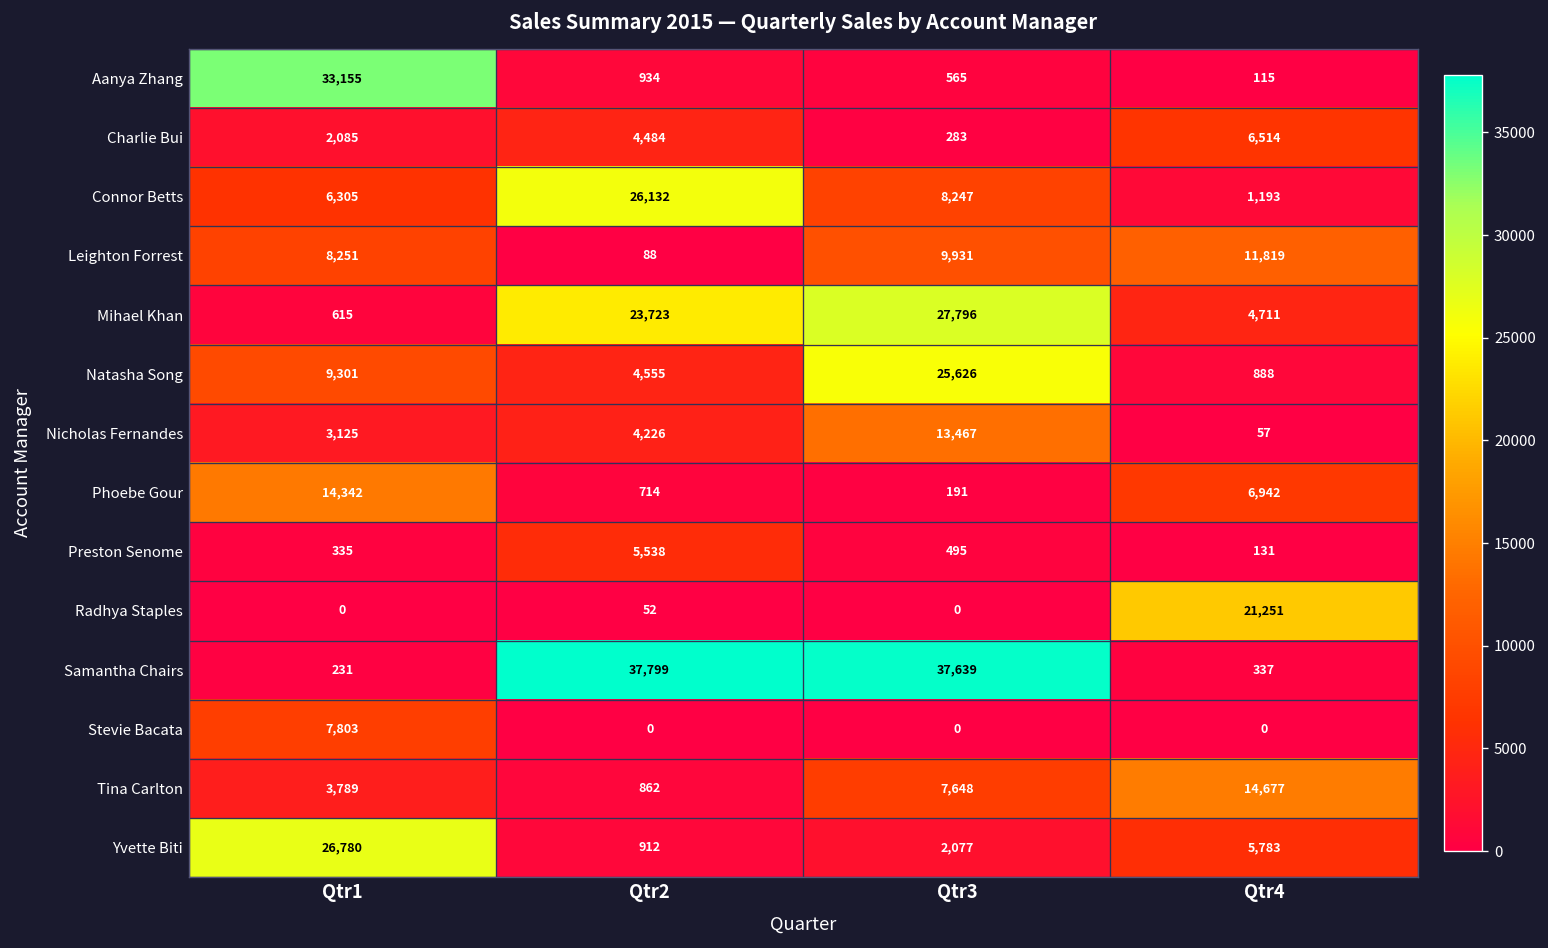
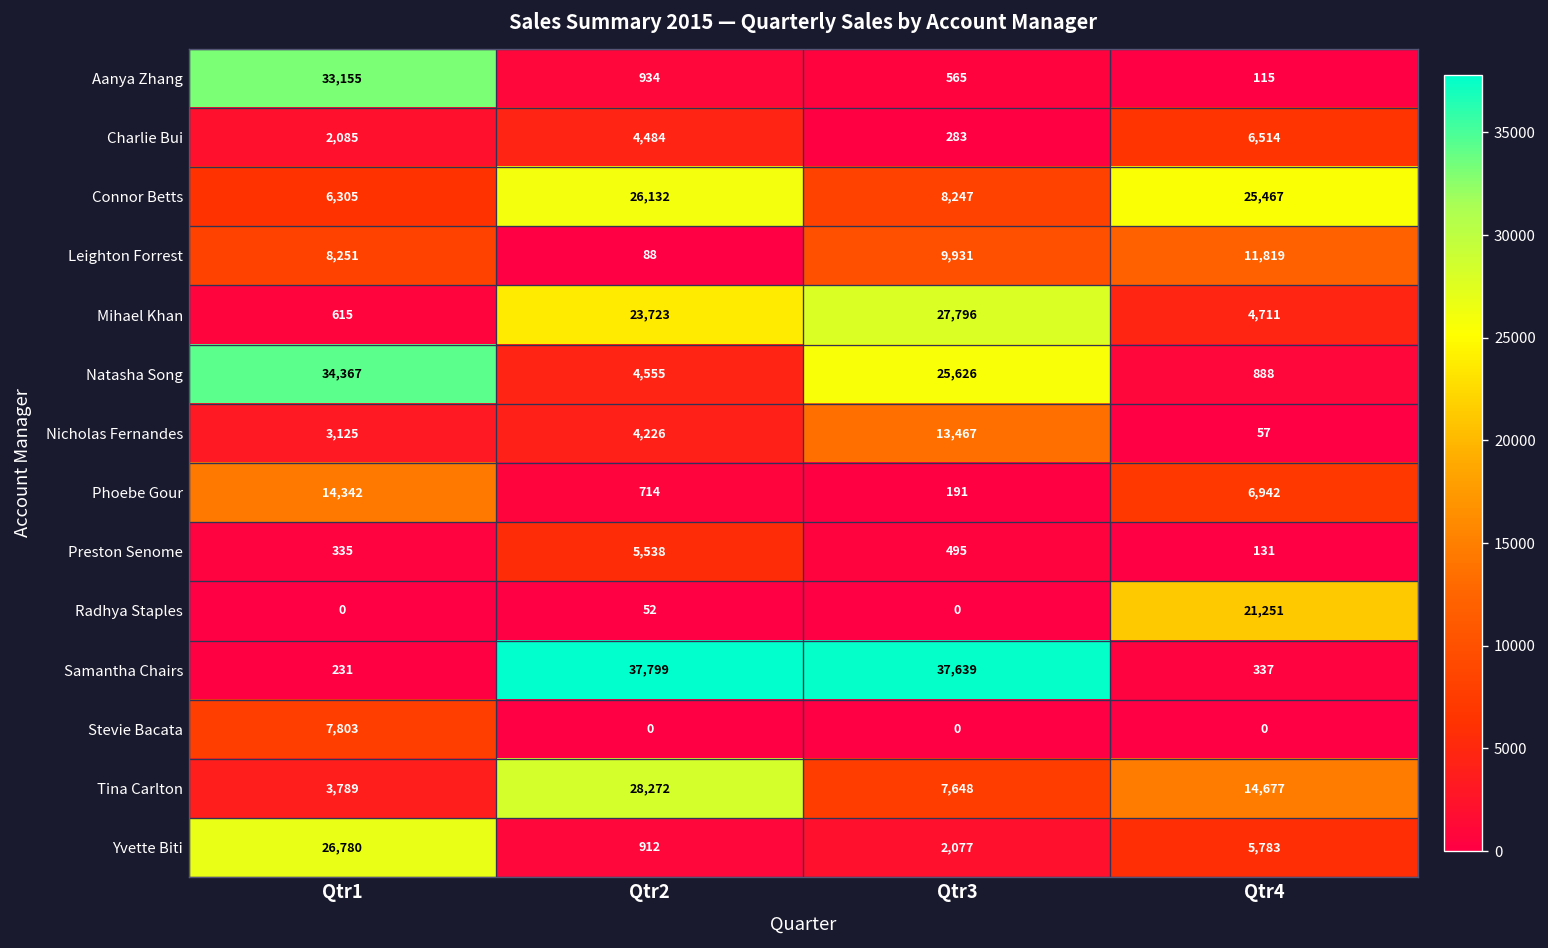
Connor Betts, Qtr4: 1,193 -> 25,467
Natasha Song, Qtr1: 9,301 -> 34,367
Tina Carlton, Qtr2: 862 -> 28,272
